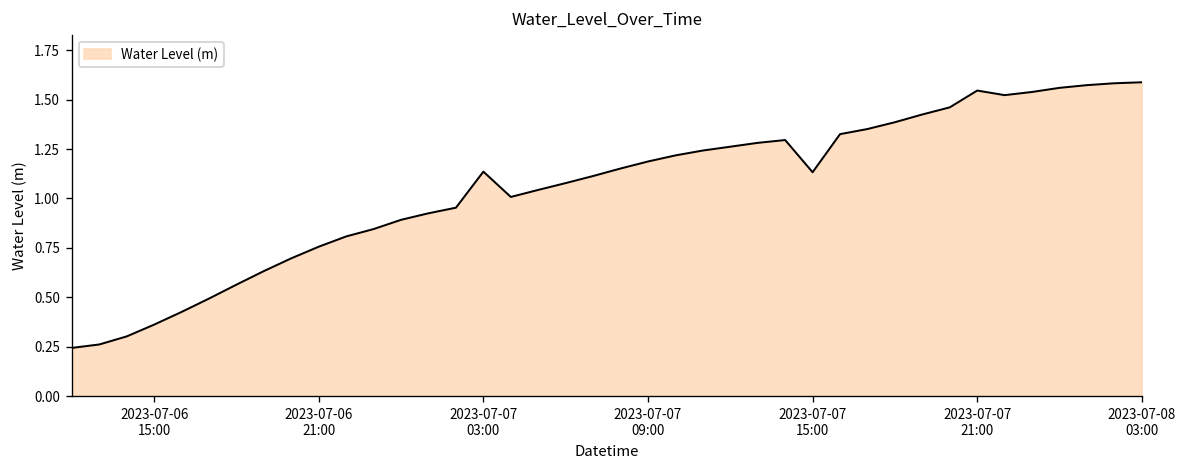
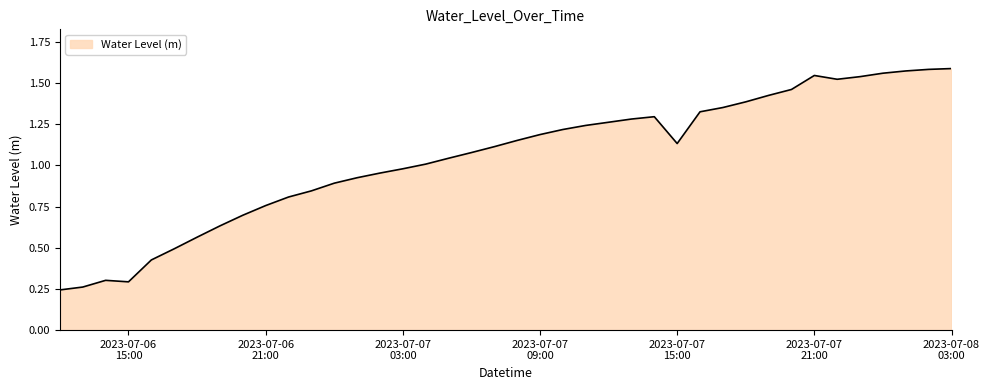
2023-07-06 15:00: 0.36 -> 0.29
2023-07-07 03:00: 1.14 -> 0.98
